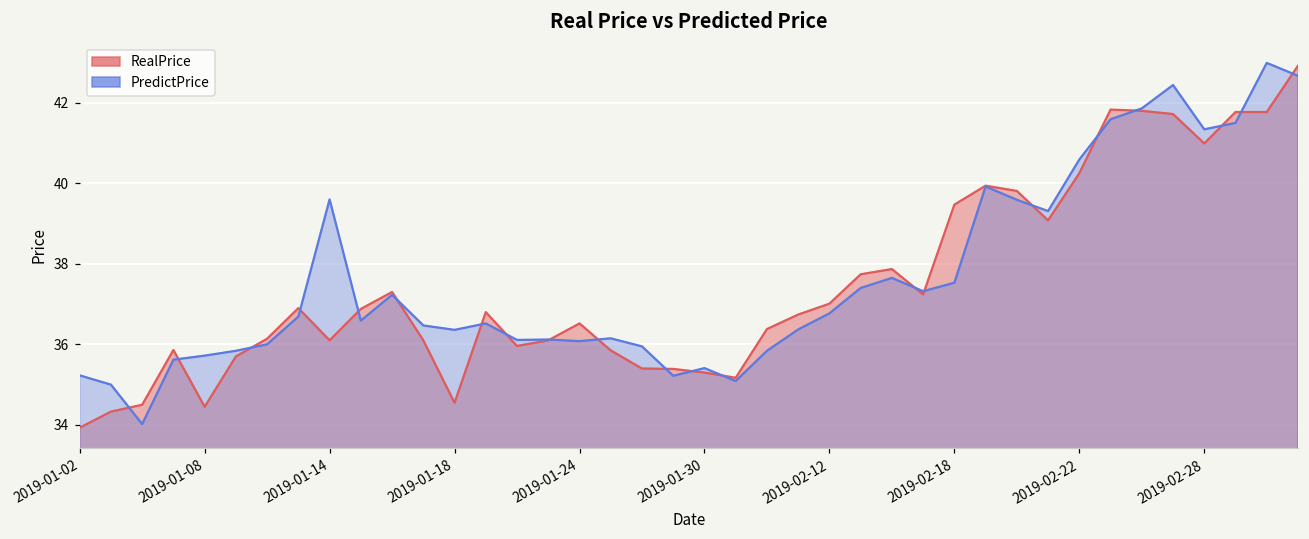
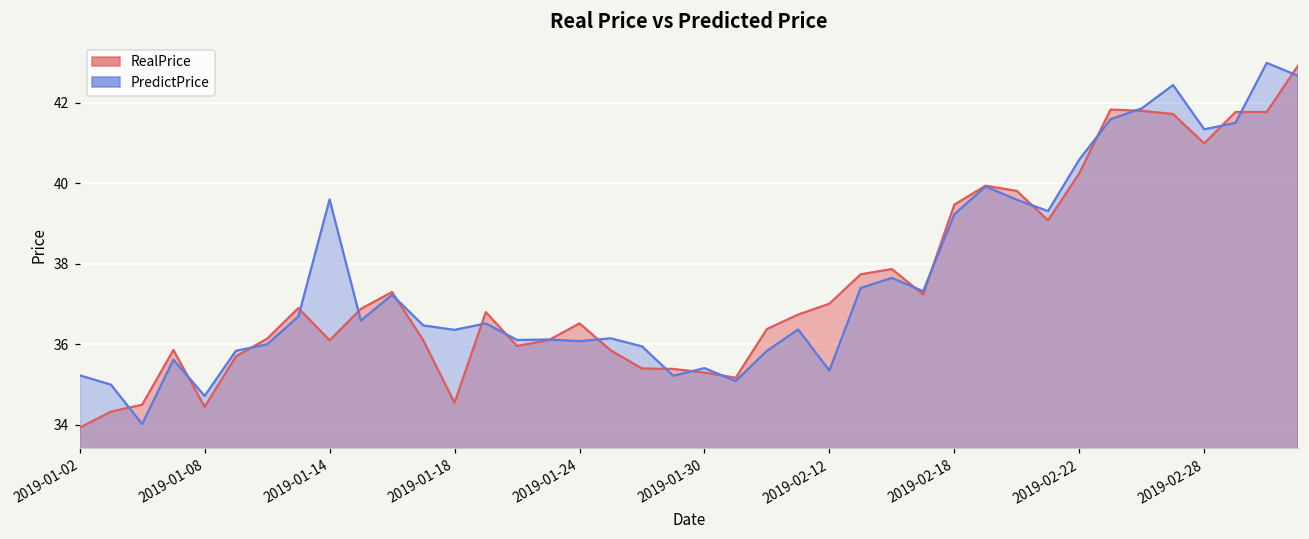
PredictPrice, 2019-01-08: 35.7 -> 34.7
PredictPrice, 2019-02-12: 36.8 -> 35.4
PredictPrice, 2019-02-18: 37.5 -> 39.2
